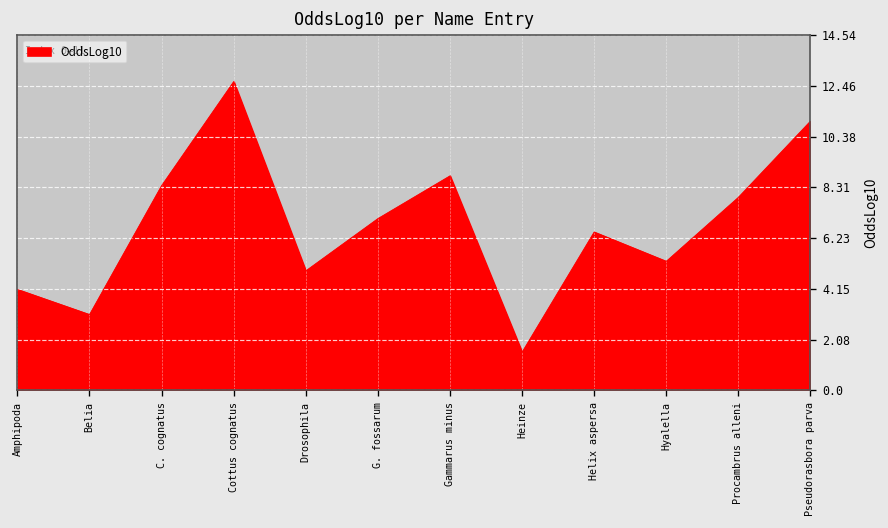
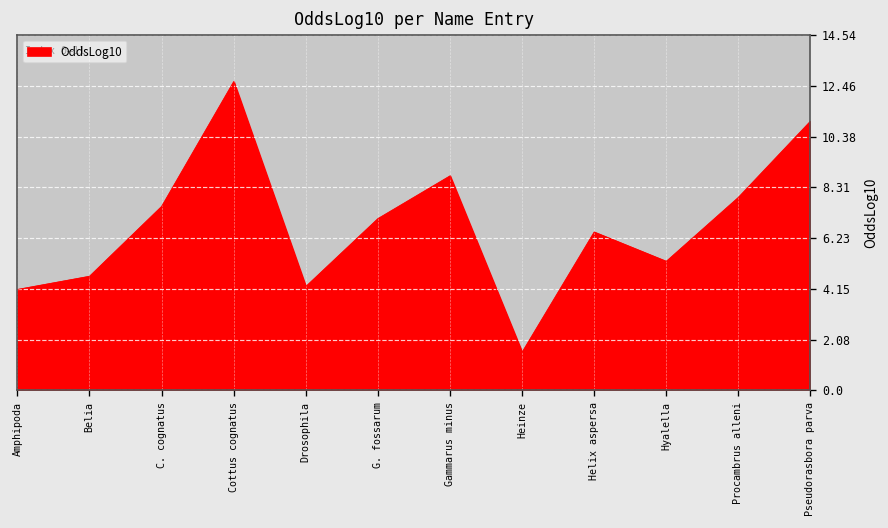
Belia: 3.1 -> 4.7
C. cognatus: 8.4 -> 7.5
Drosophila: 4.9 -> 4.3
